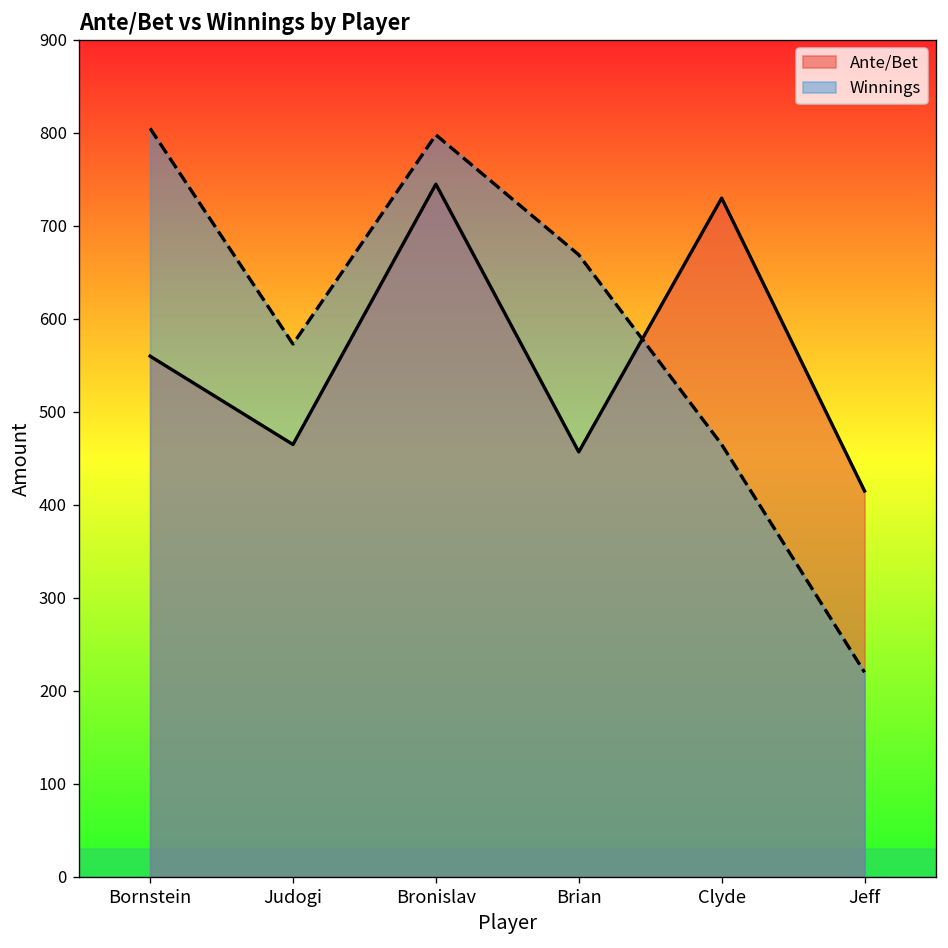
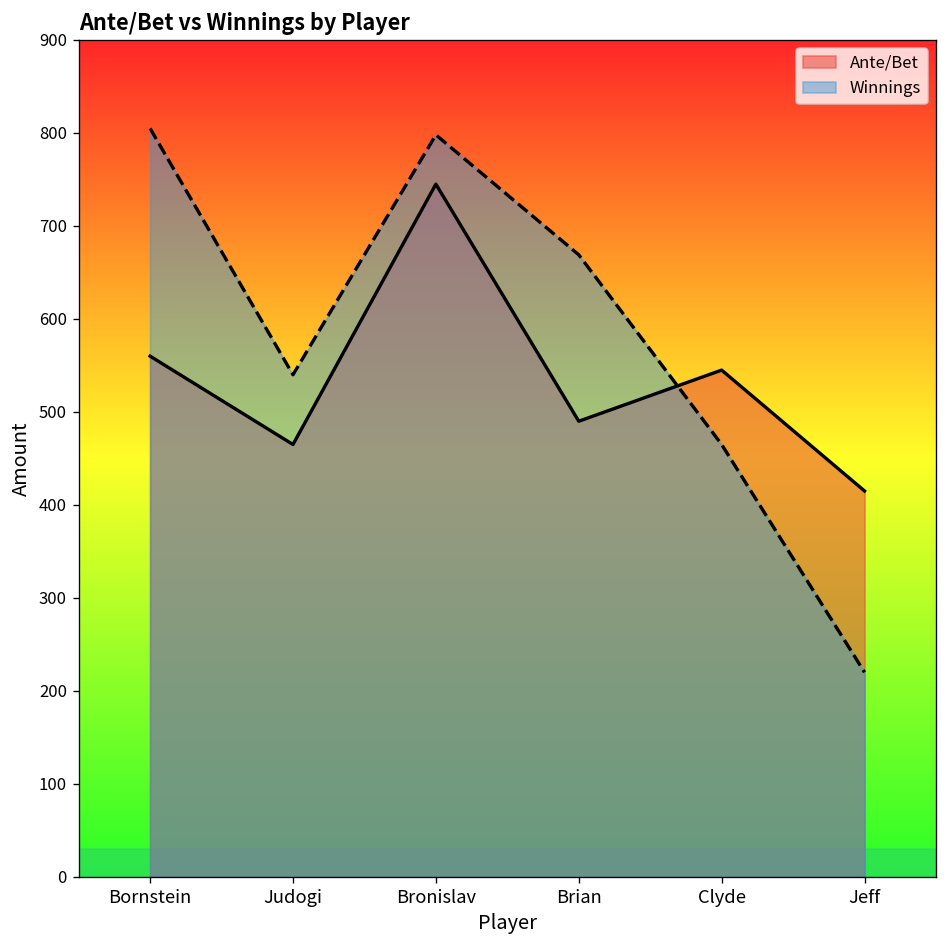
Winnings, Judogi: 570 -> 540
Ante/Bet, Brian: 460 -> 490
Ante/Bet, Clyde: 730 -> 550
